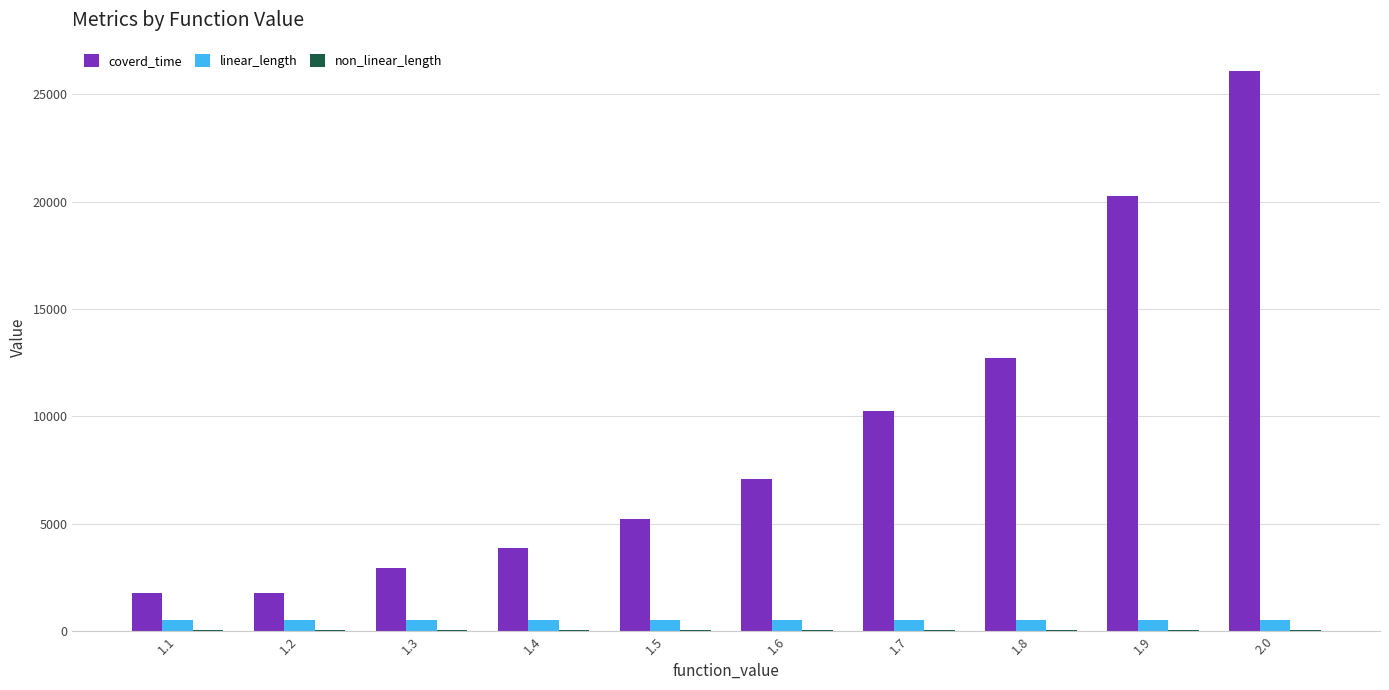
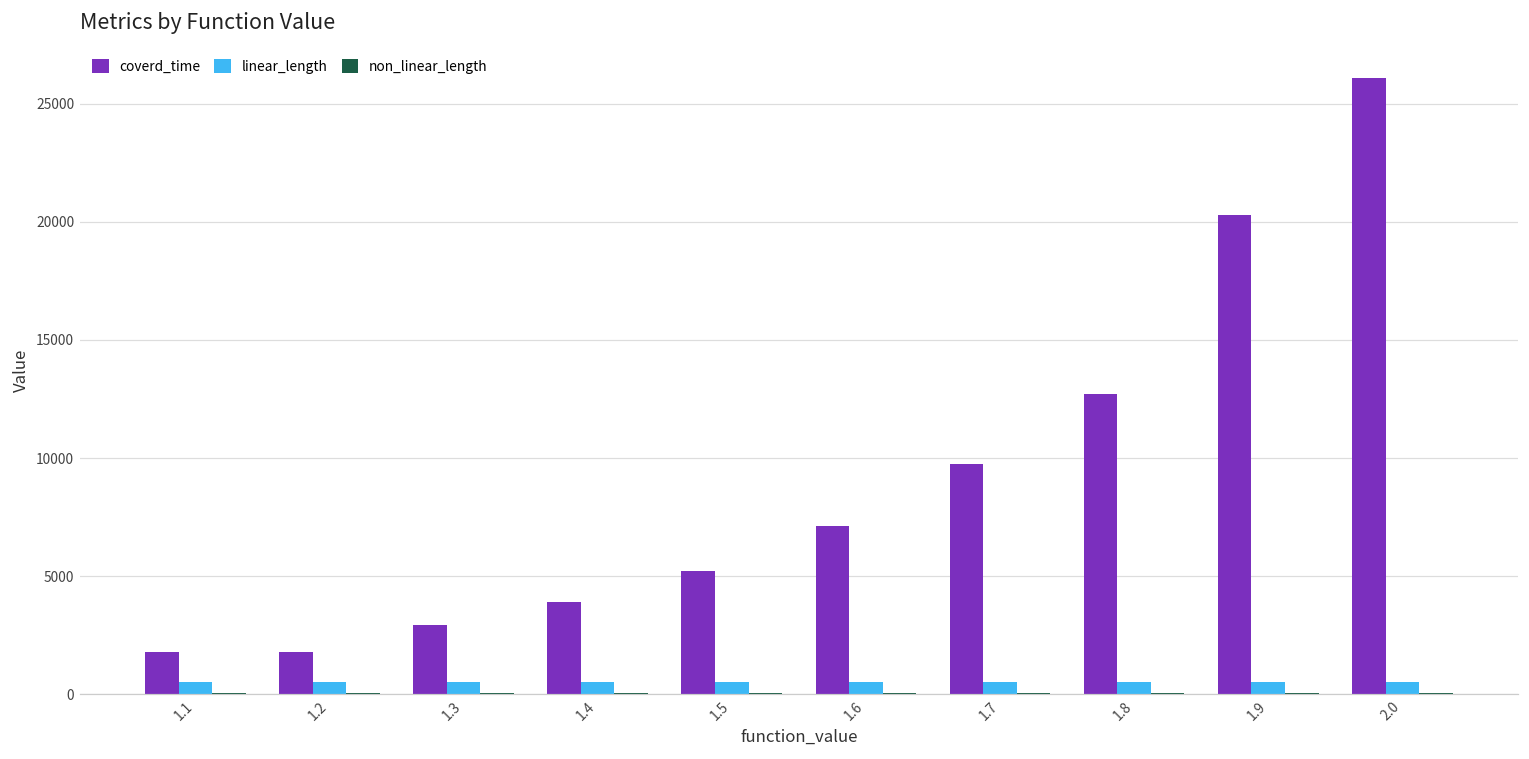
coverd_time, 1.7: 10200 -> 9700
